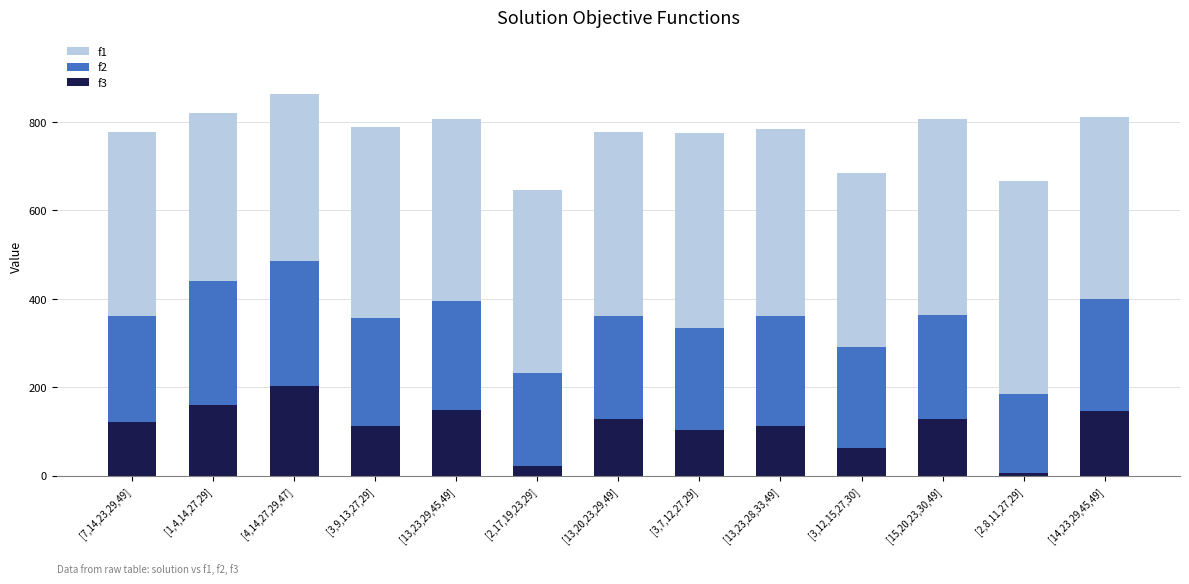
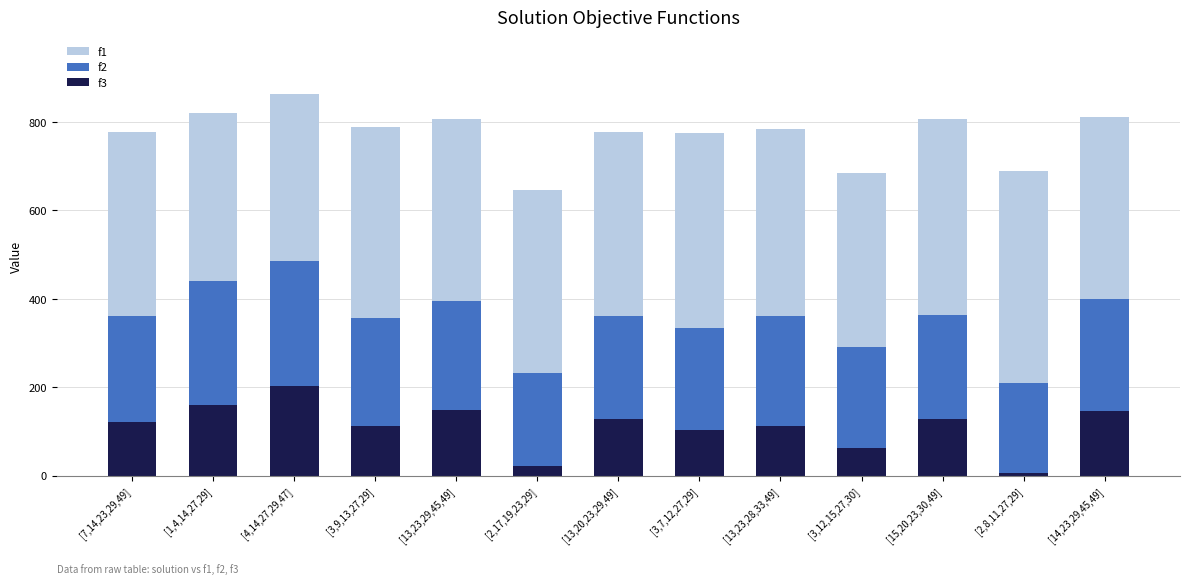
f2, [2,8,11,27,29]: 180 -> 200
